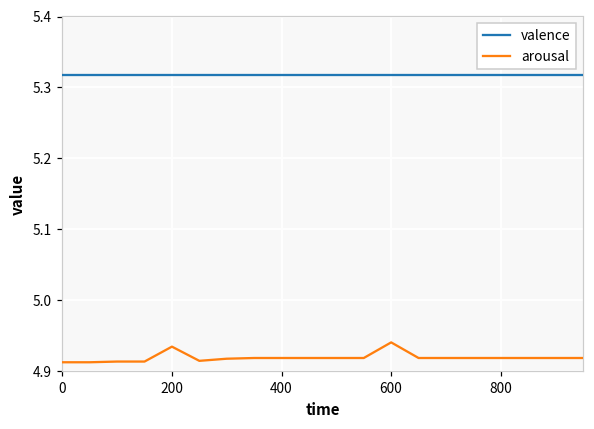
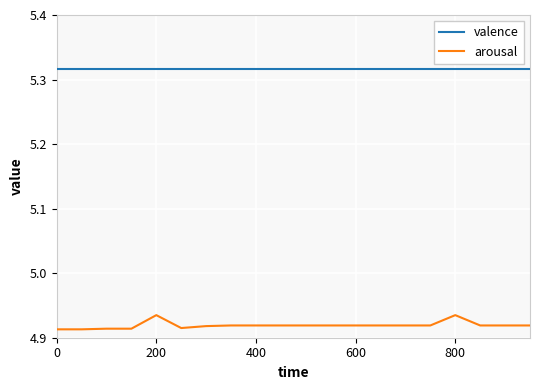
arousal, 600: 4.94 -> 4.92
arousal, 800: 4.92 -> 4.94
